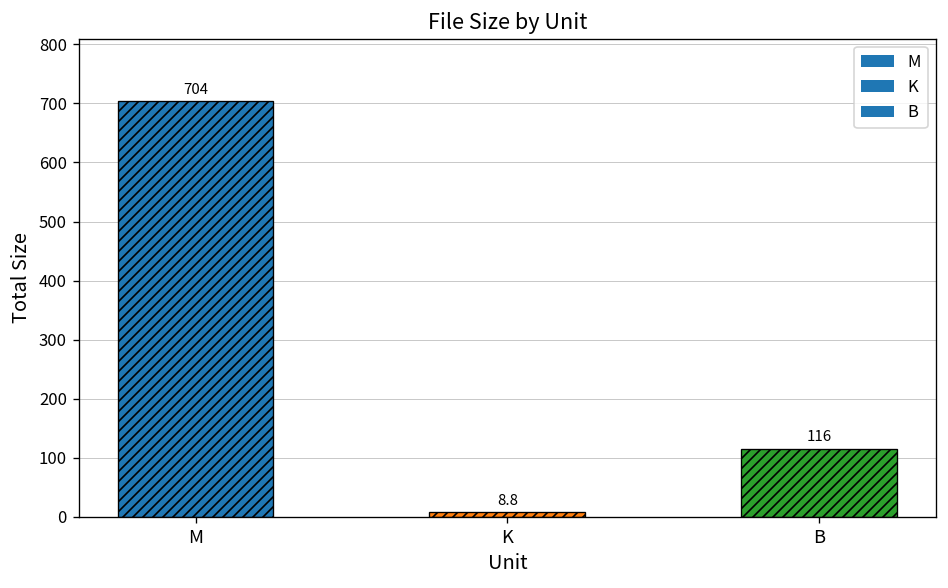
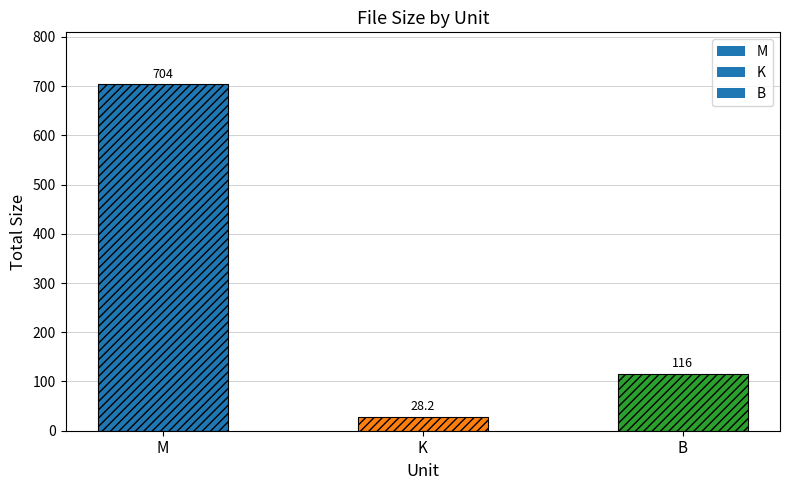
K: 8.8 -> 28.2
